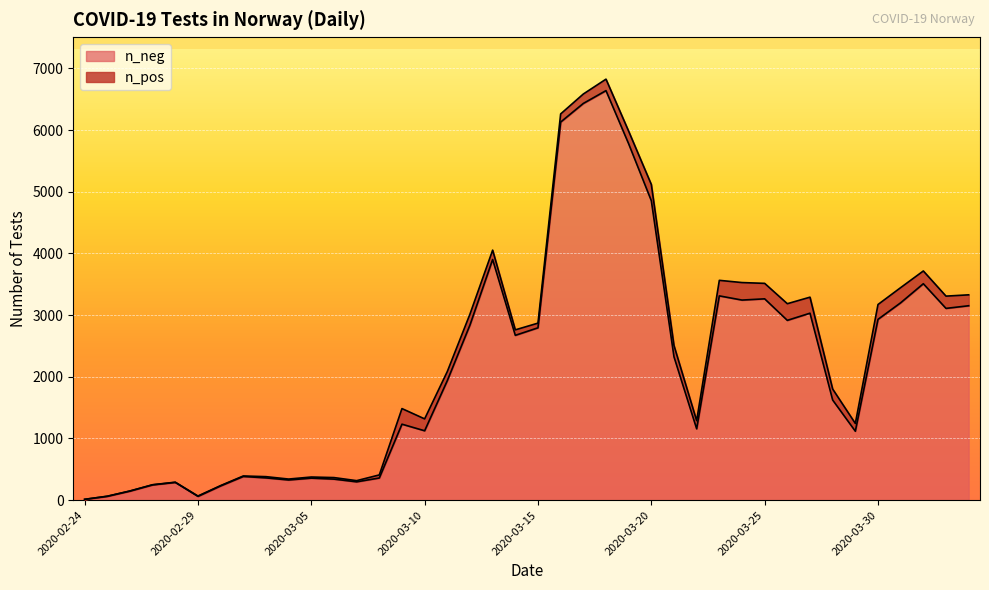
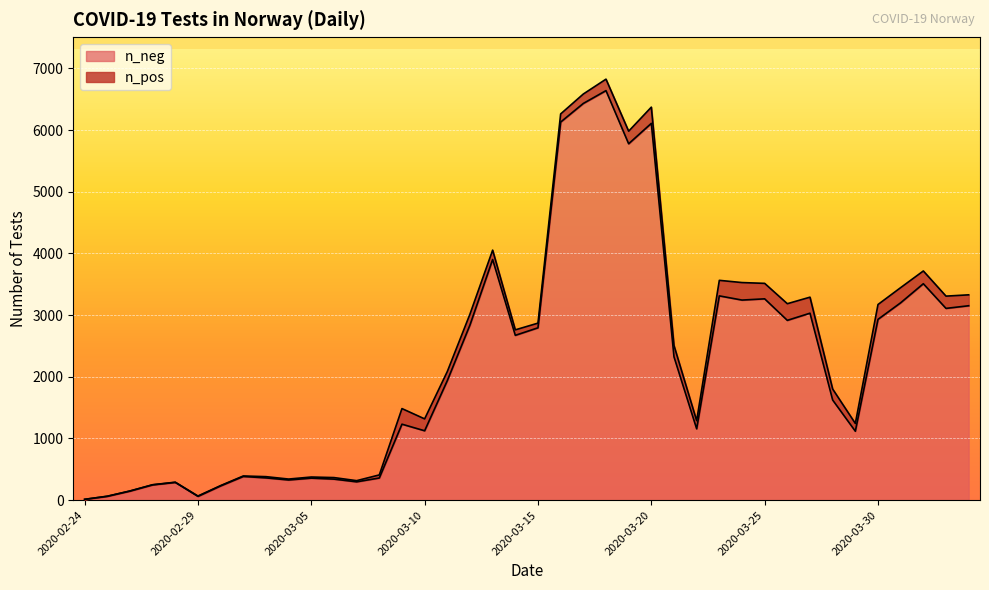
n_neg, 2020-03-20: 4900 -> 6100
